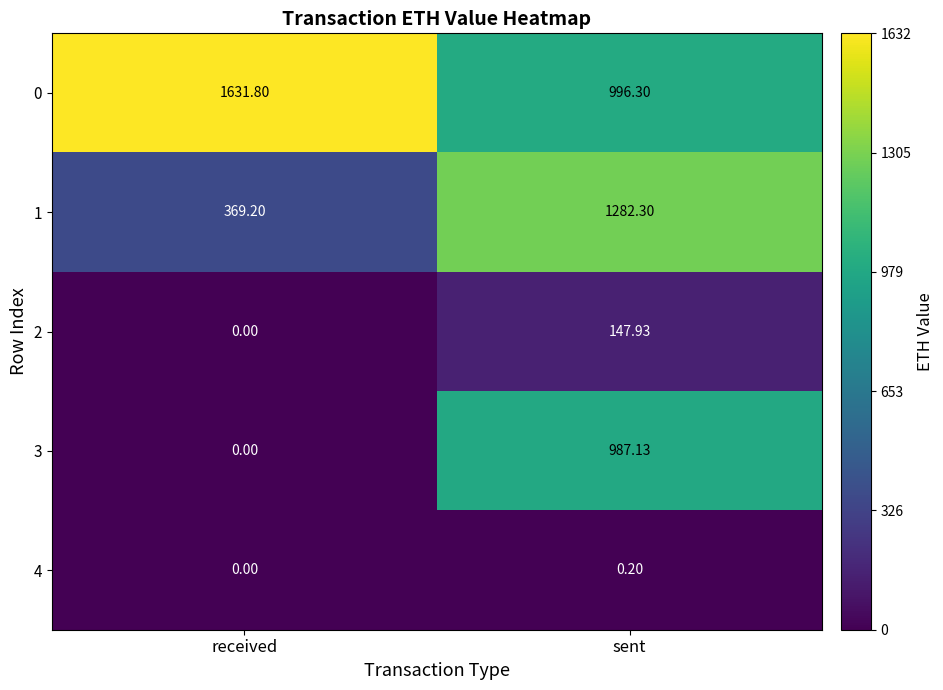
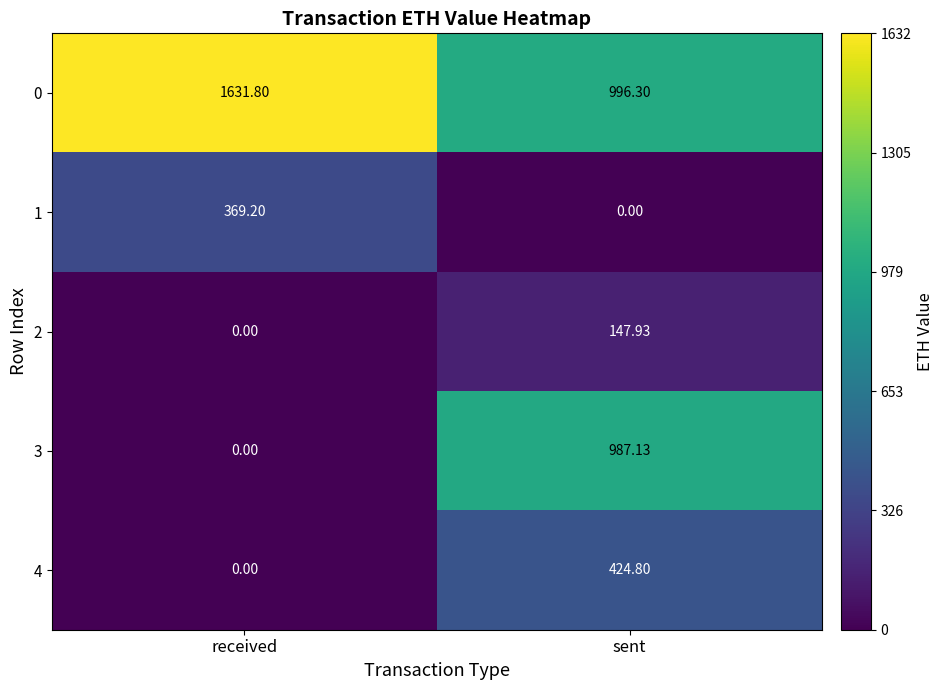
1, sent: 1282.30 -> 0.00
4, sent: 0.20 -> 424.80
